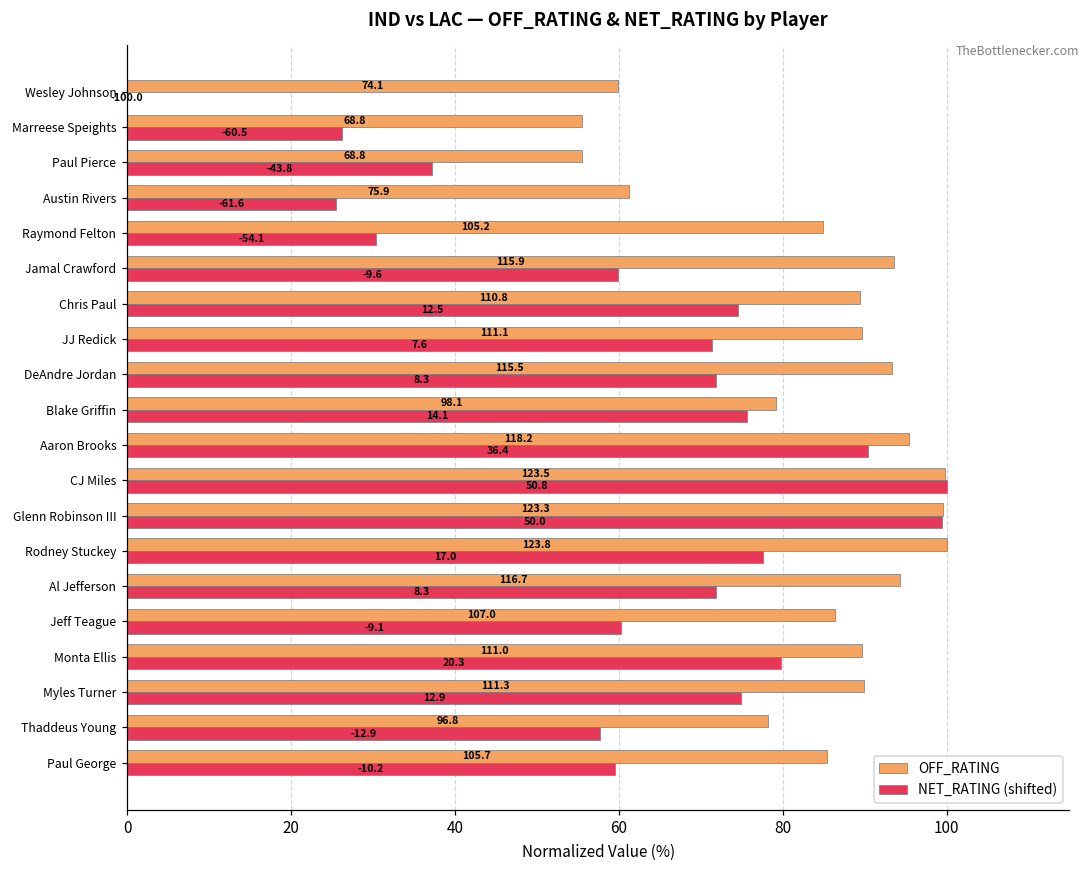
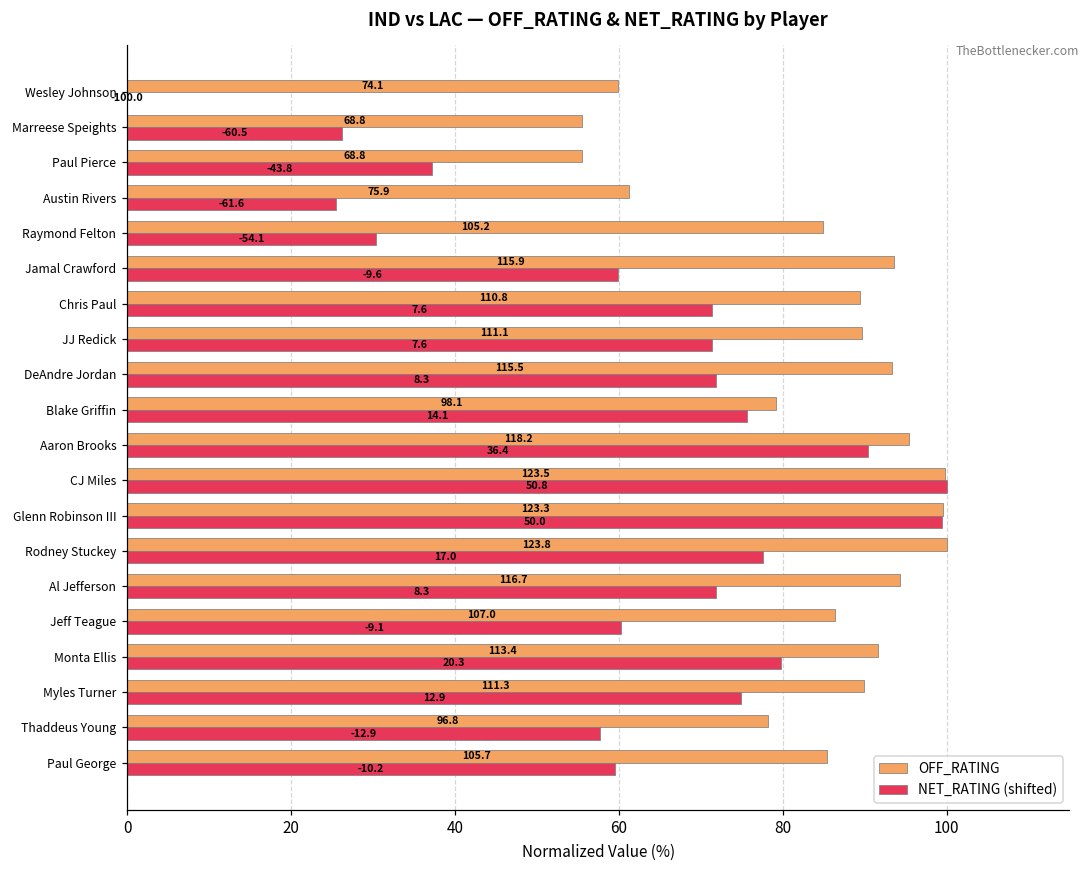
NET_RATING (shifted), Chris Paul: 12.5 -> 7.6
OFF_RATING, Monta Ellis: 111.0 -> 113.4
